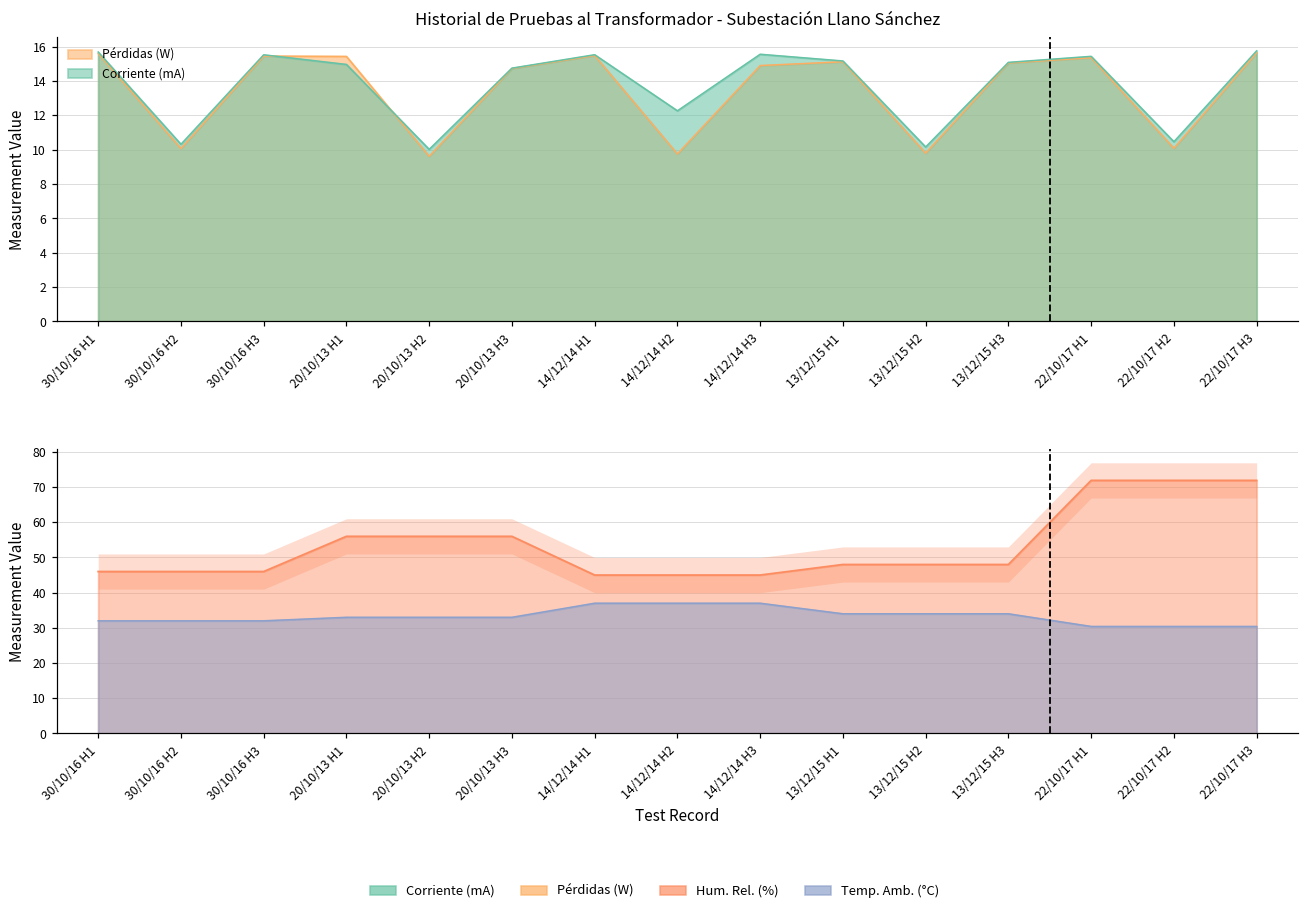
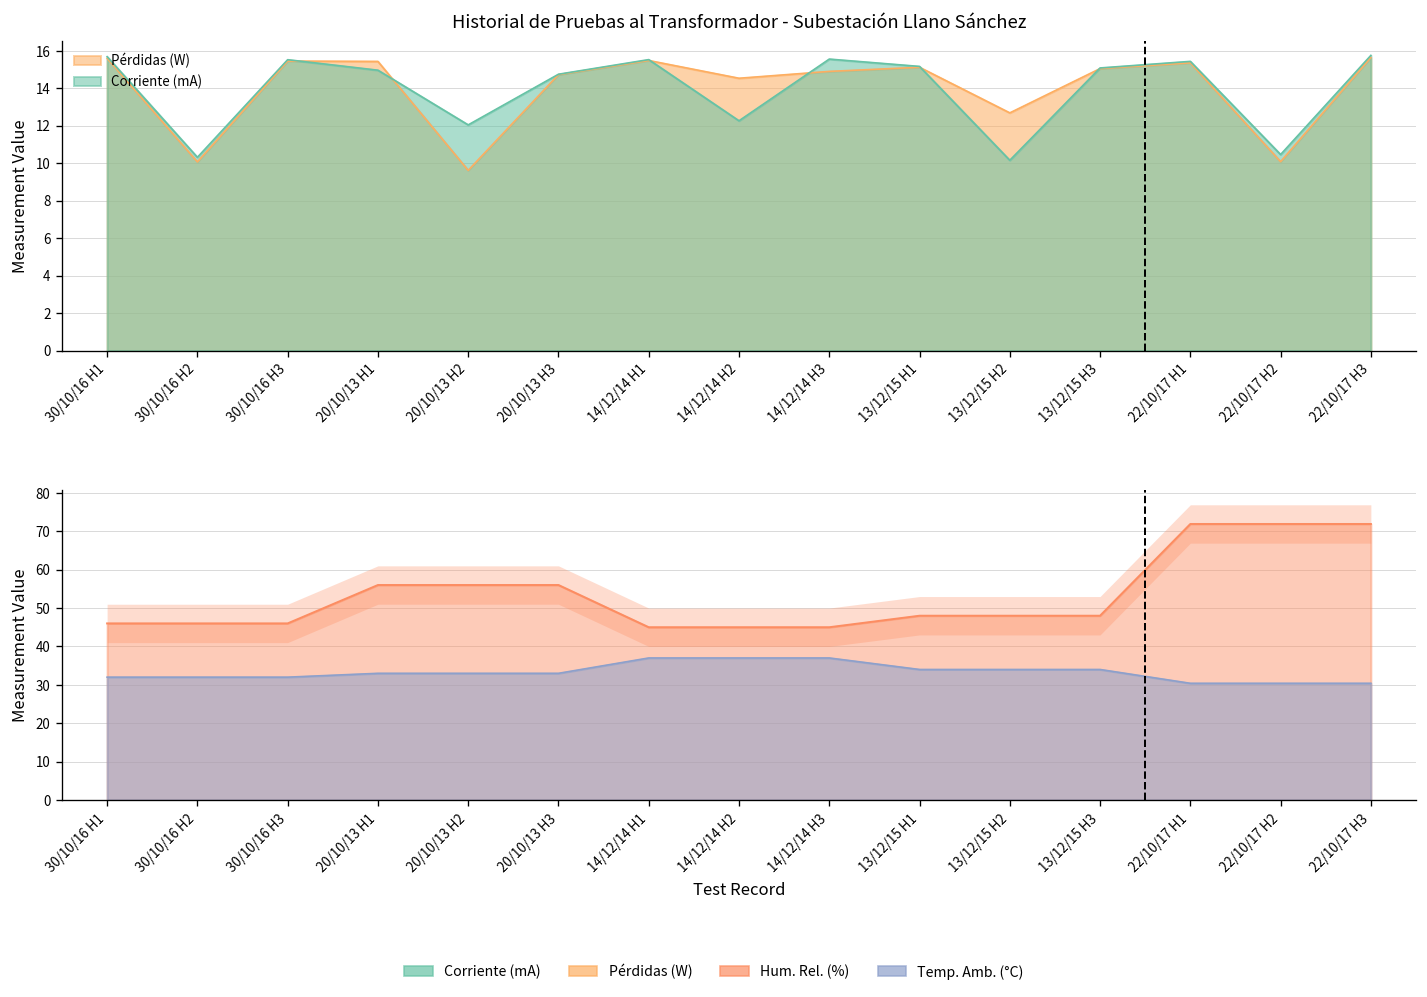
Historial de Pruebas al Transformador - Subestación Llano Sánchez, Corriente (mA), 20/10/13 H2: 10.0 -> 12.0
Historial de Pruebas al Transformador - Subestación Llano Sánchez, Pérdidas (W), 14/12/14 H2: 9.8 -> 14.5
Historial de Pruebas al Transformador - Subestación Llano Sánchez, Pérdidas (W), 13/12/15 H2: 9.8 -> 12.7
